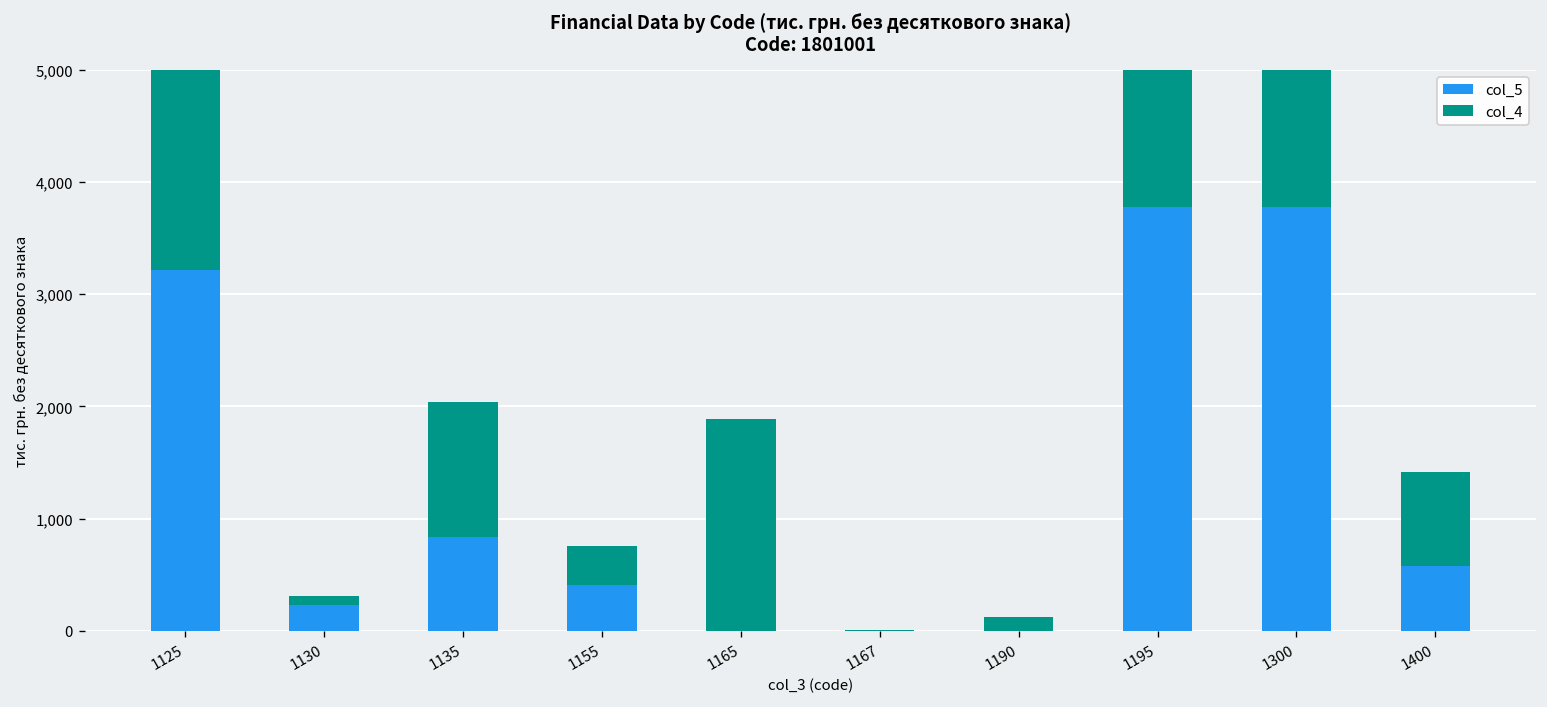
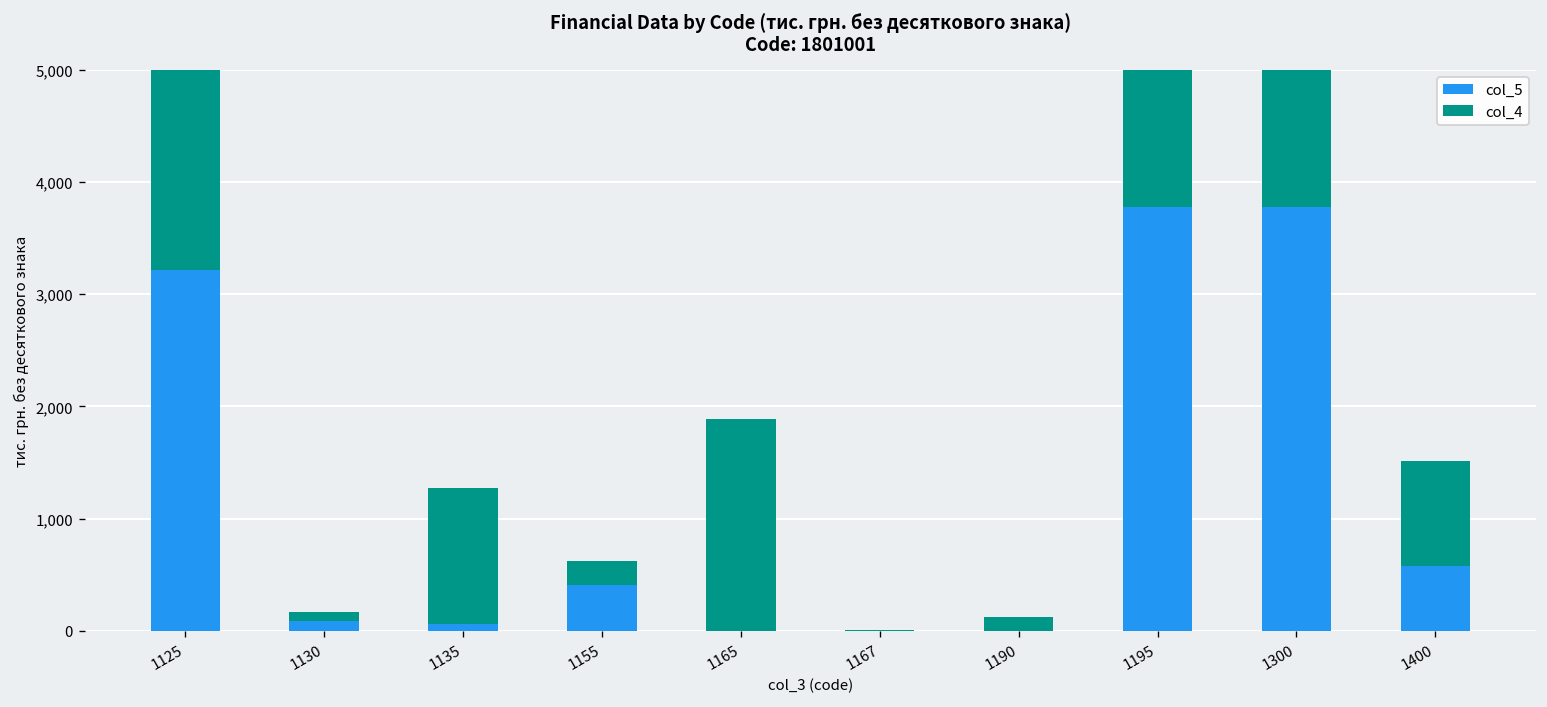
col_5, 1130: 200 -> 100
col_5, 1135: 800 -> 100
col_4, 1155: 400 -> 200
col_4, 1400: 800 -> 900
